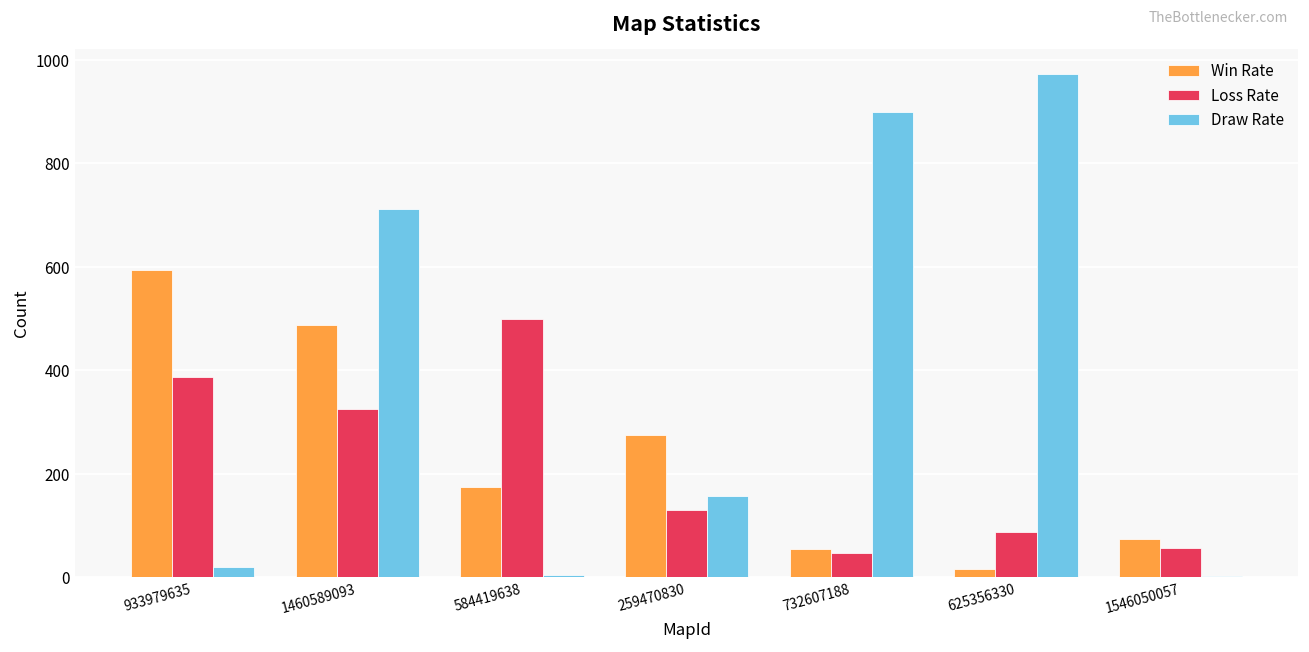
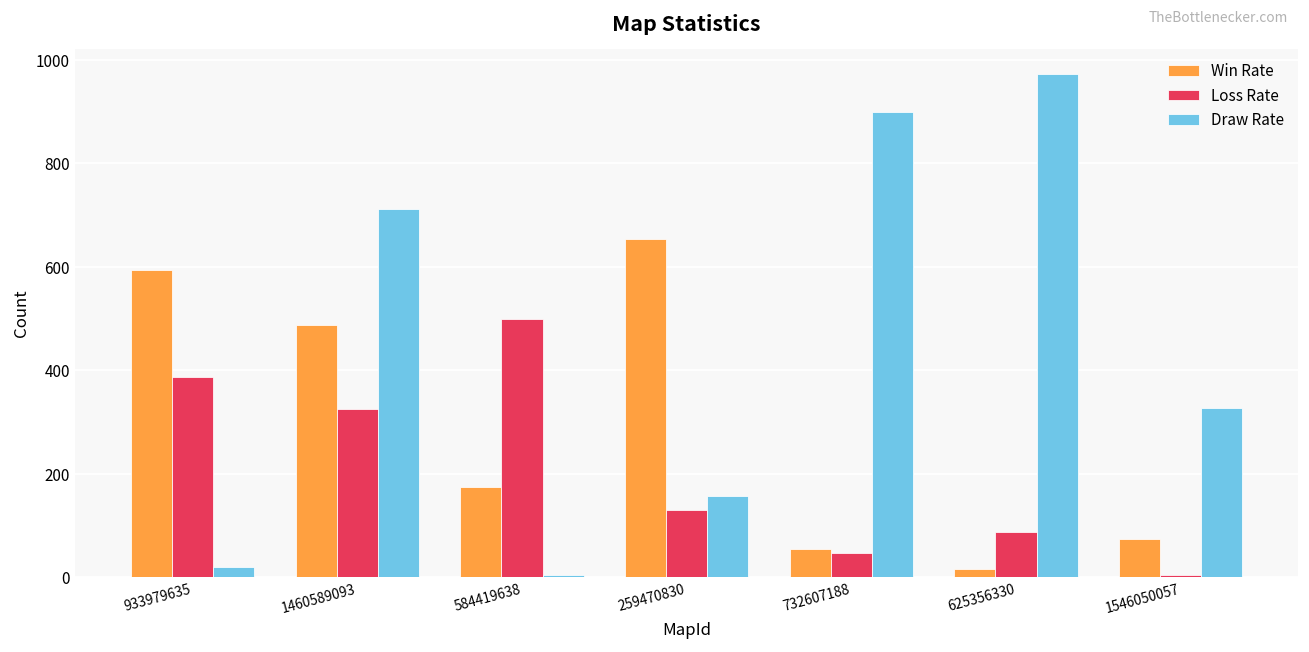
Win Rate, 259470830: 270 -> 650
Loss Rate, 1546050057: 60 -> 10
Draw Rate, 1546050057: 0 -> 330
